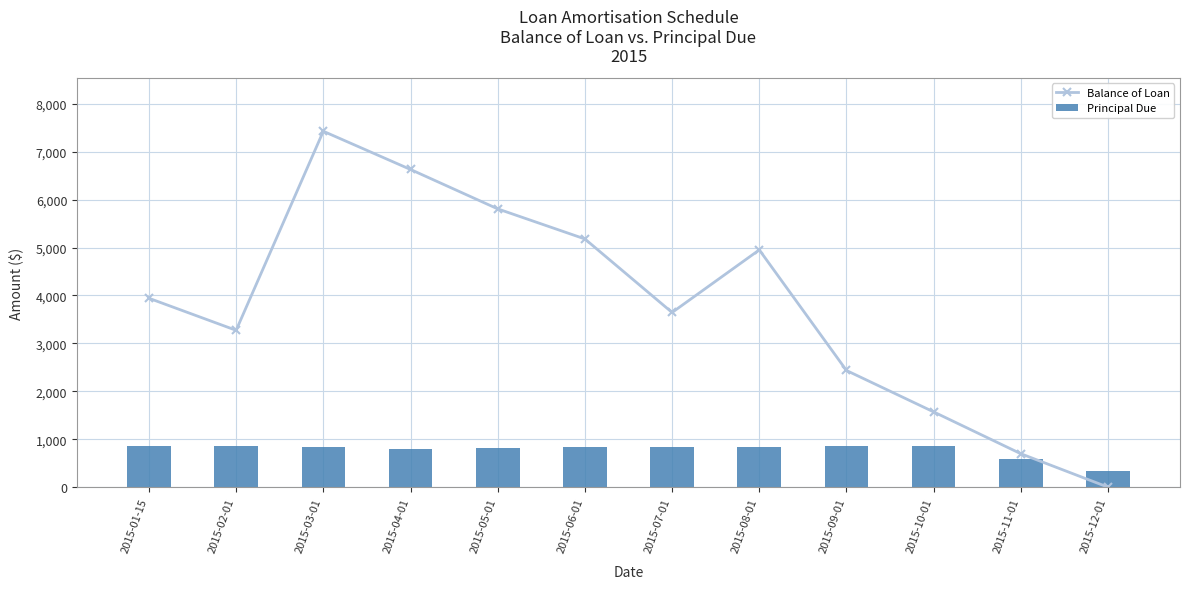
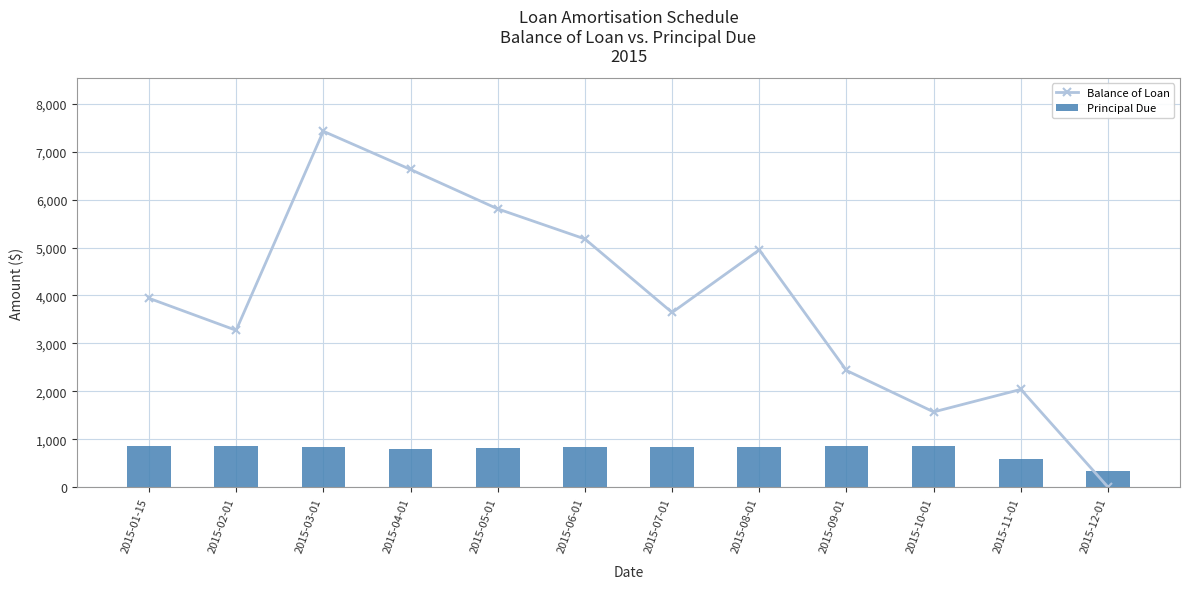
Balance of Loan, 2015-11-01: 700 -> 2,000
